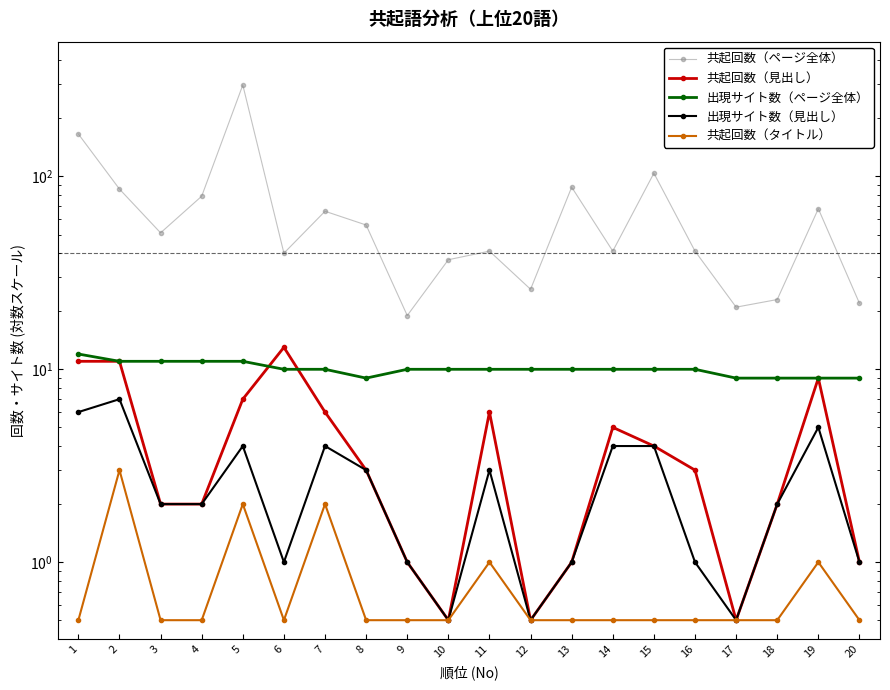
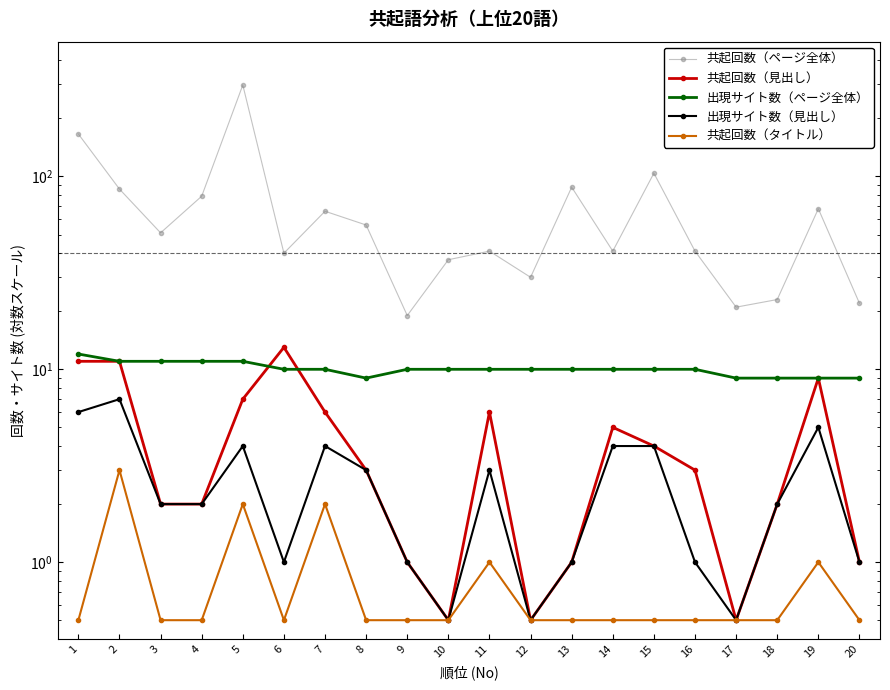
共起回数（ページ全体）, 12: 26 -> 30
